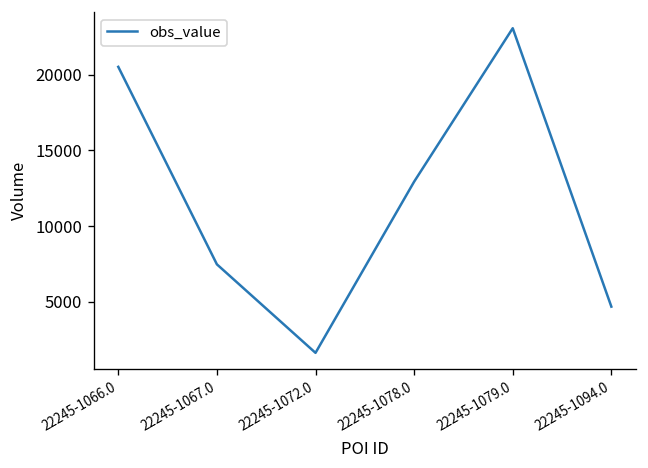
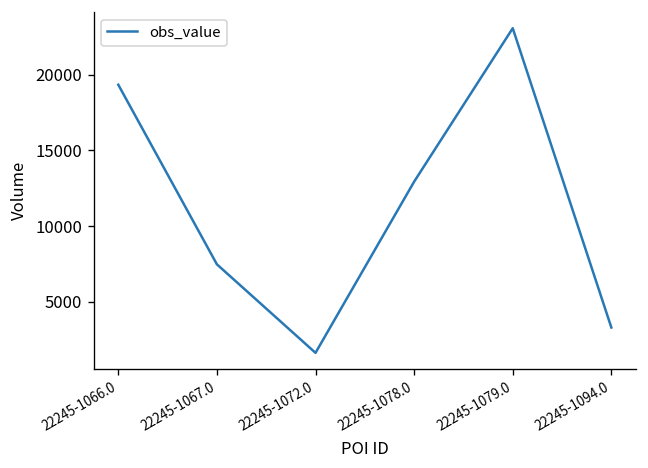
22245-1066.0: 20500 -> 19300
22245-1094.0: 4700 -> 3300
